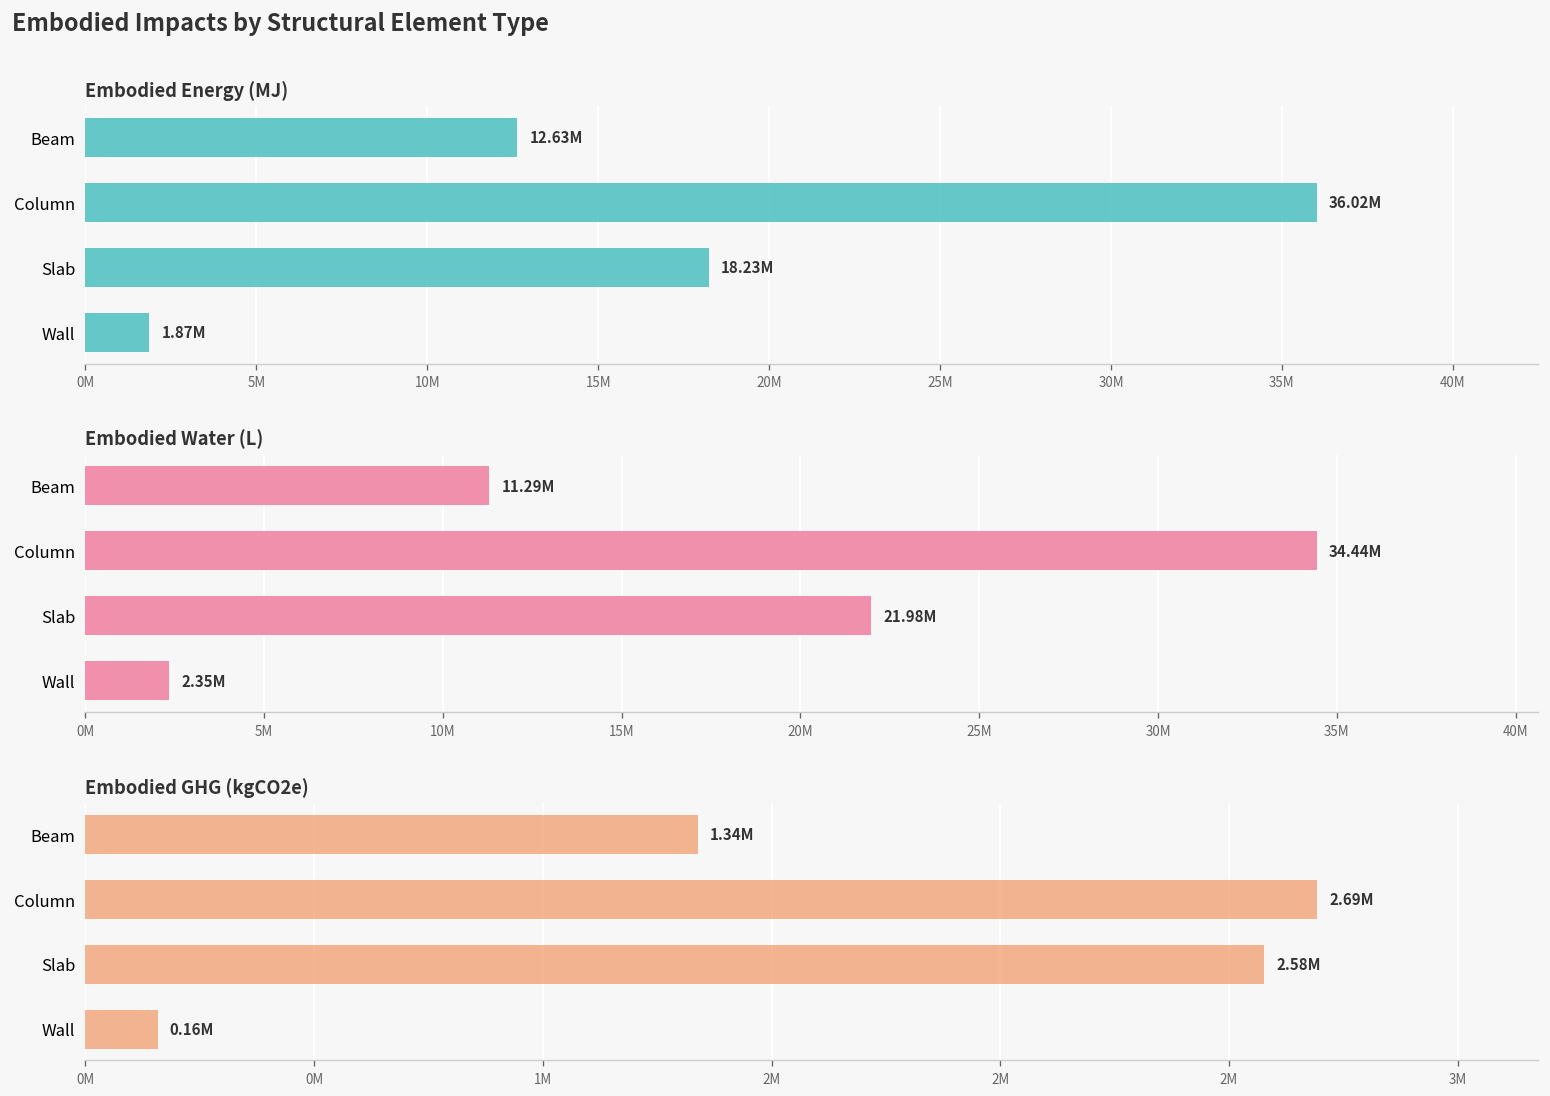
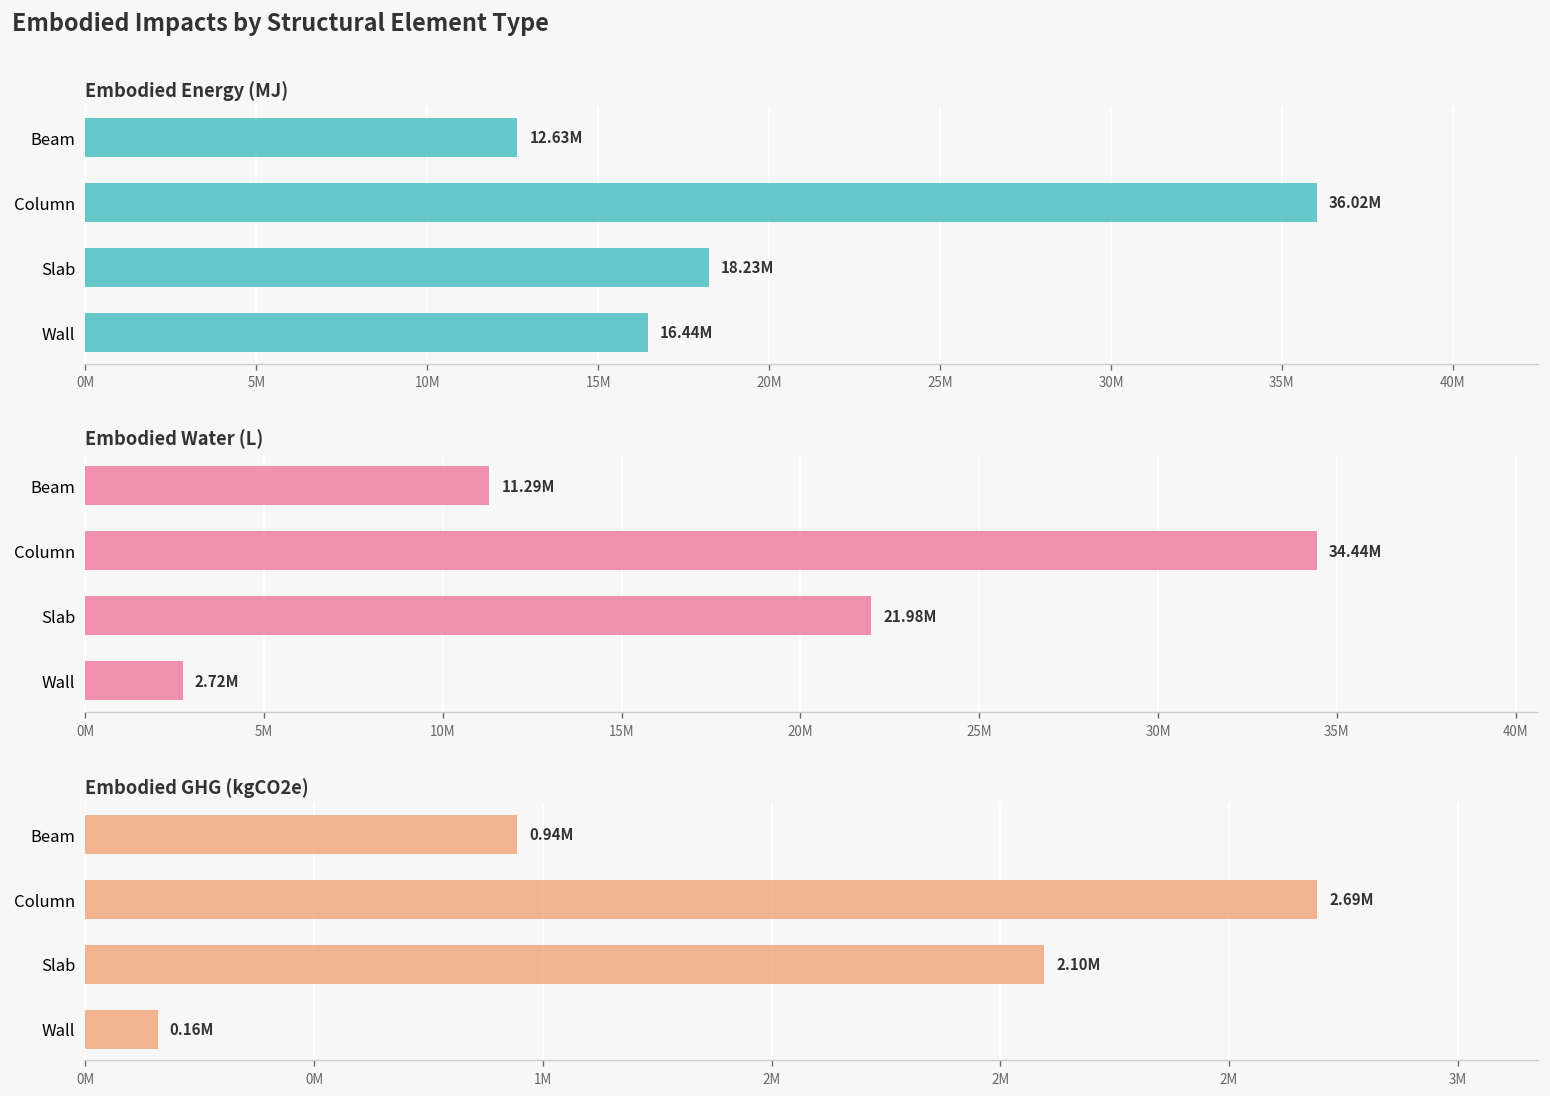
Embodied Energy (MJ), Wall: 1.87M -> 16.44M
Embodied Water (L), Wall: 2.35M -> 2.72M
Embodied GHG (kgCO2e), Beam: 1.34M -> 0.94M
Embodied GHG (kgCO2e), Slab: 2.58M -> 2.10M
